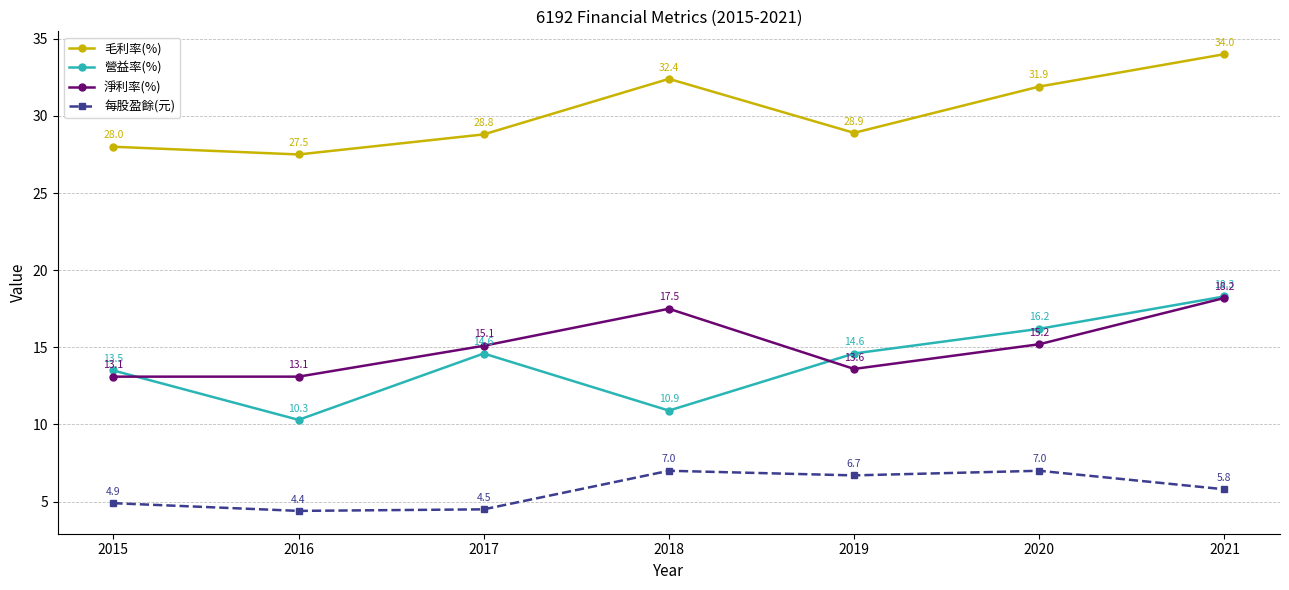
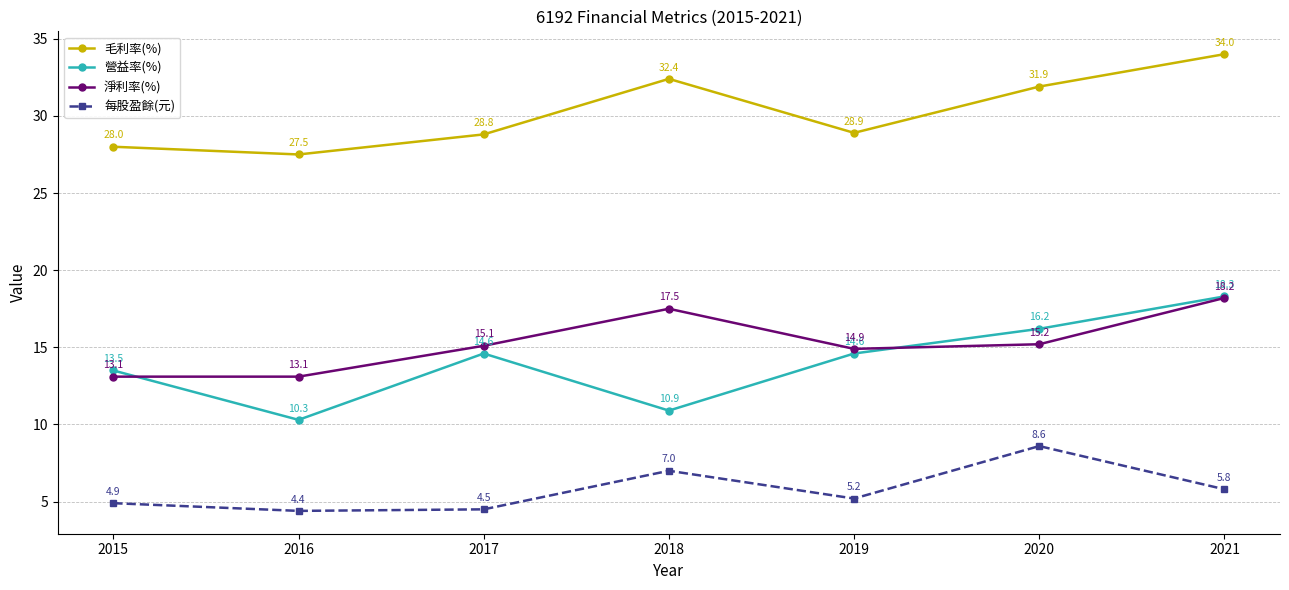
淨利率(%), 2019: 13.6 -> 14.9
每股盈餘(元), 2019: 6.7 -> 5.2
每股盈餘(元), 2020: 7.0 -> 8.6
